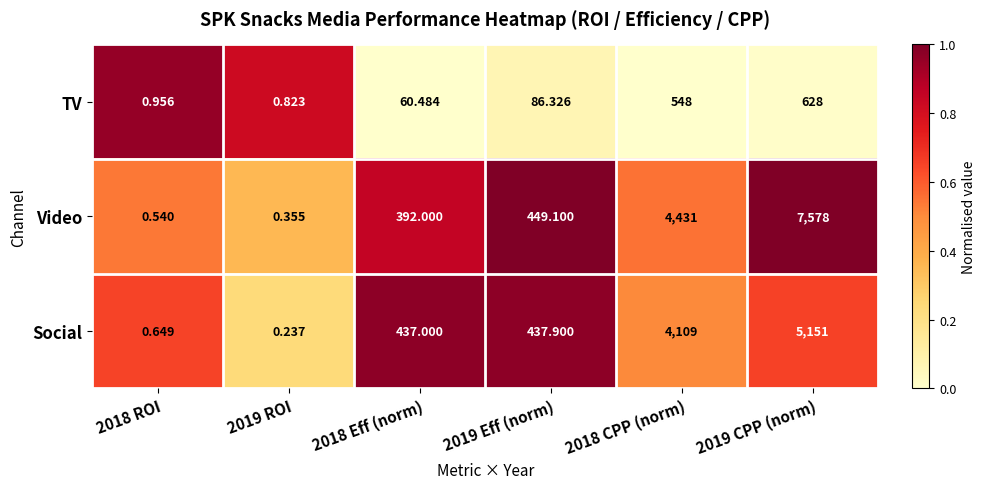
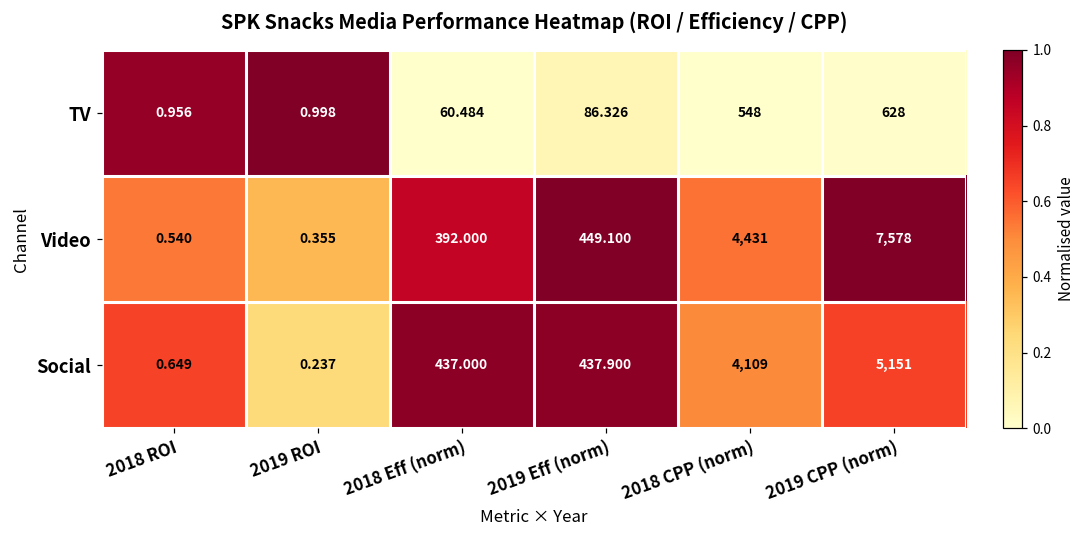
TV, 2019 ROI: 0.823 -> 0.998
